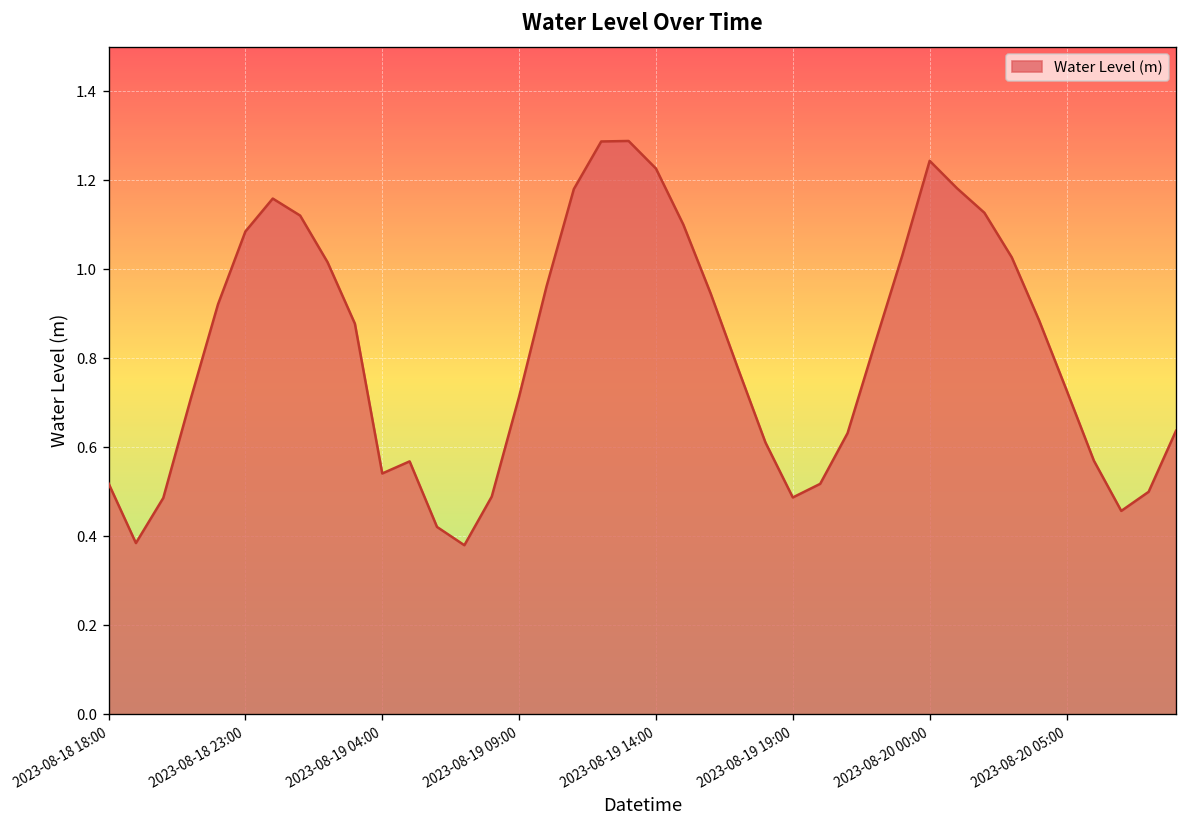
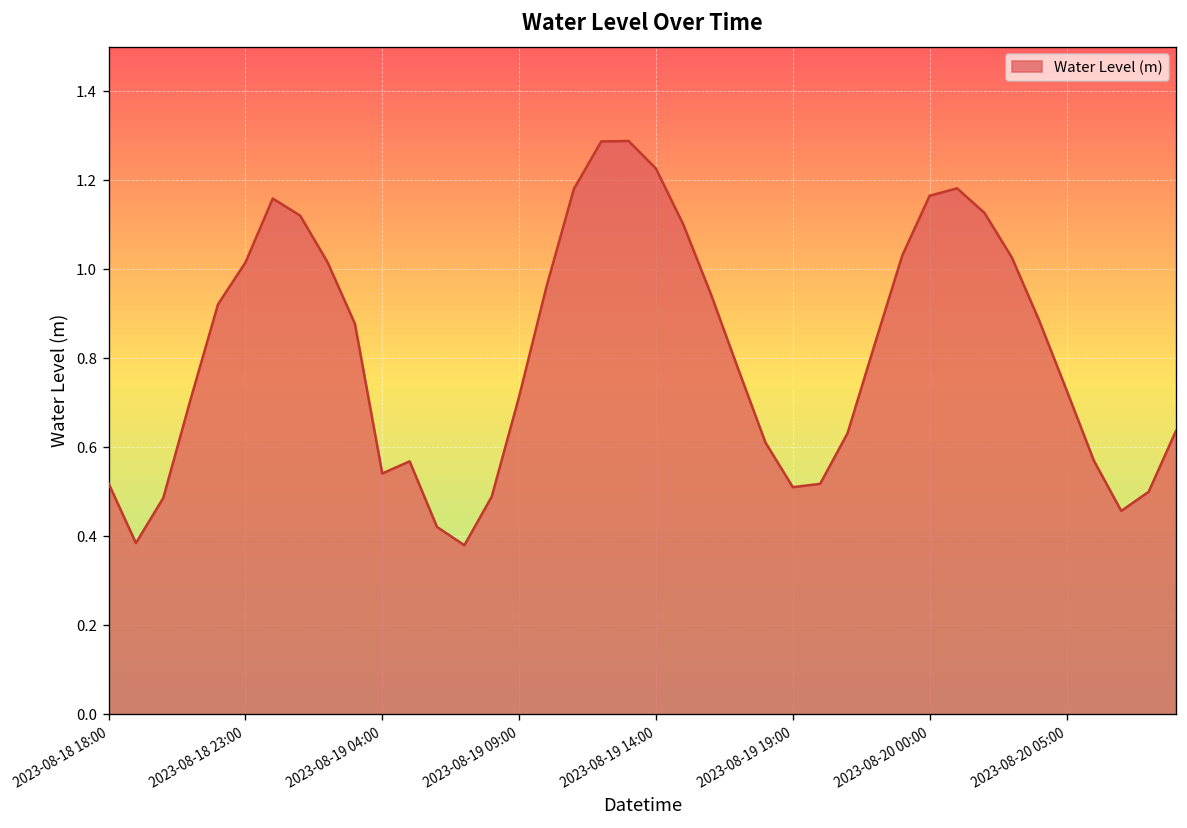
2023-08-18 23:00: 1.08 -> 1.02
2023-08-19 19:00: 0.49 -> 0.51
2023-08-20 00:00: 1.24 -> 1.17
